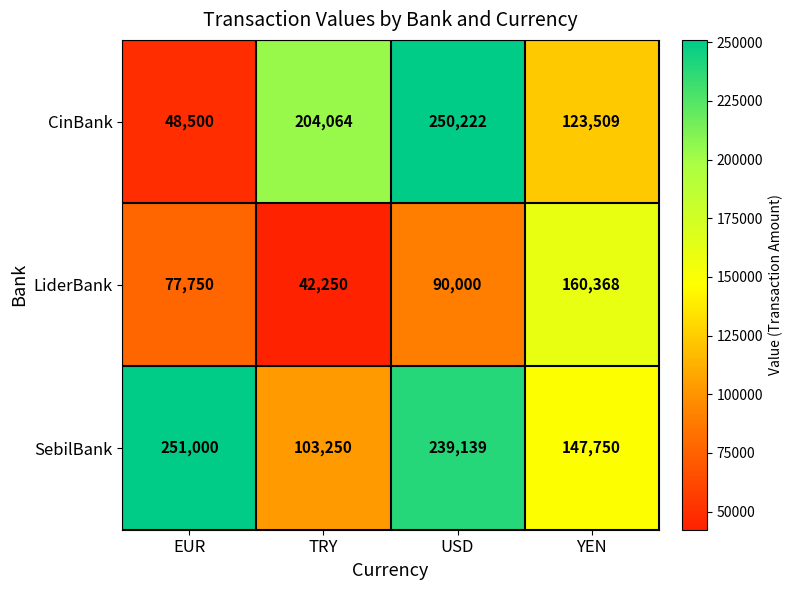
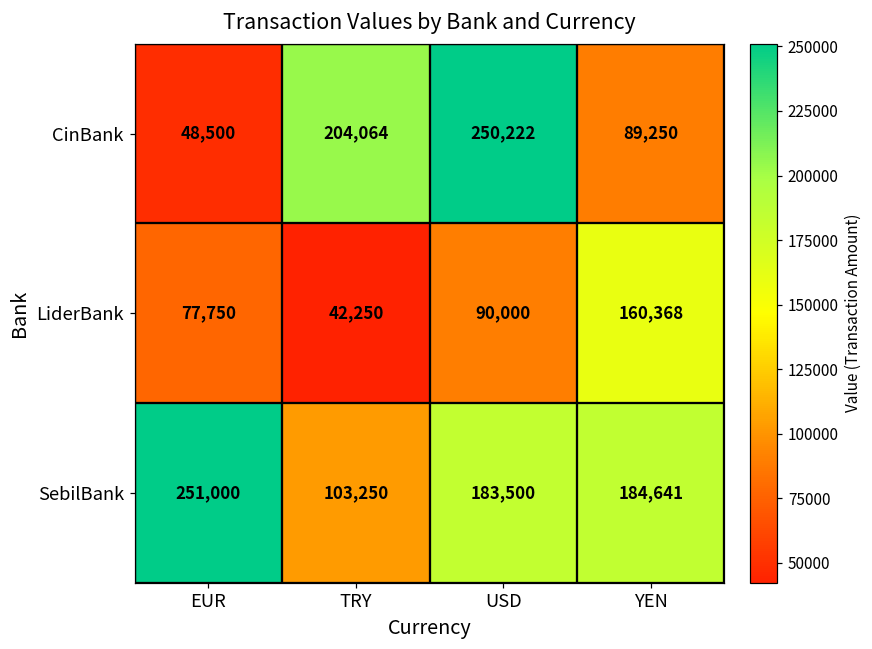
CinBank, YEN: 123,509 -> 89,250
SebilBank, USD: 239,139 -> 183,500
SebilBank, YEN: 147,750 -> 184,641
